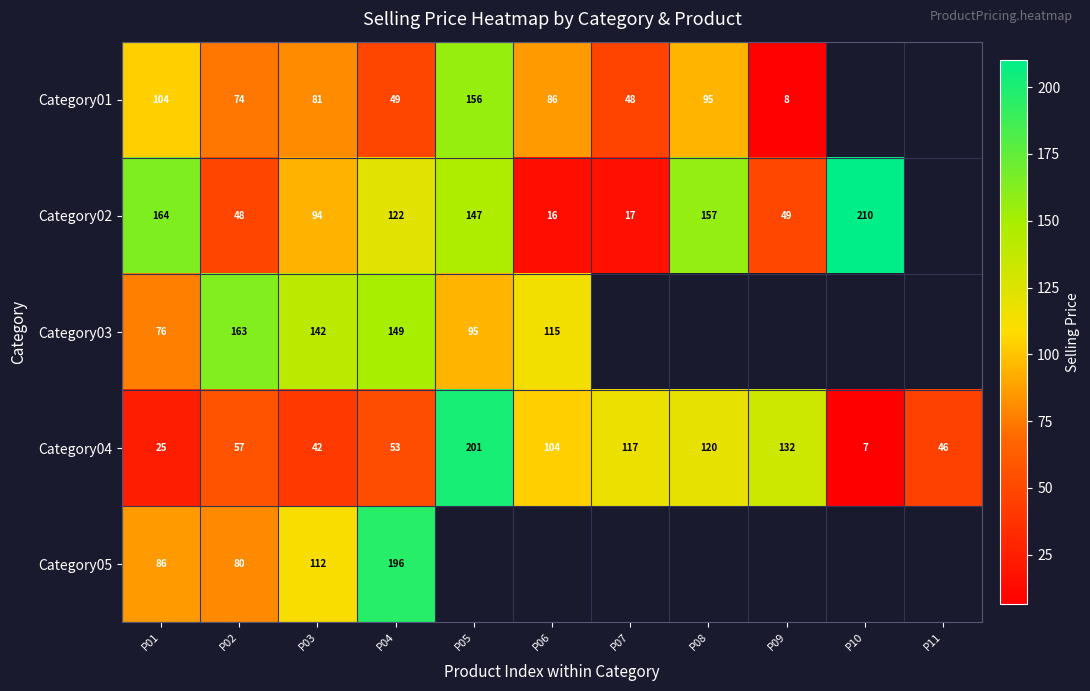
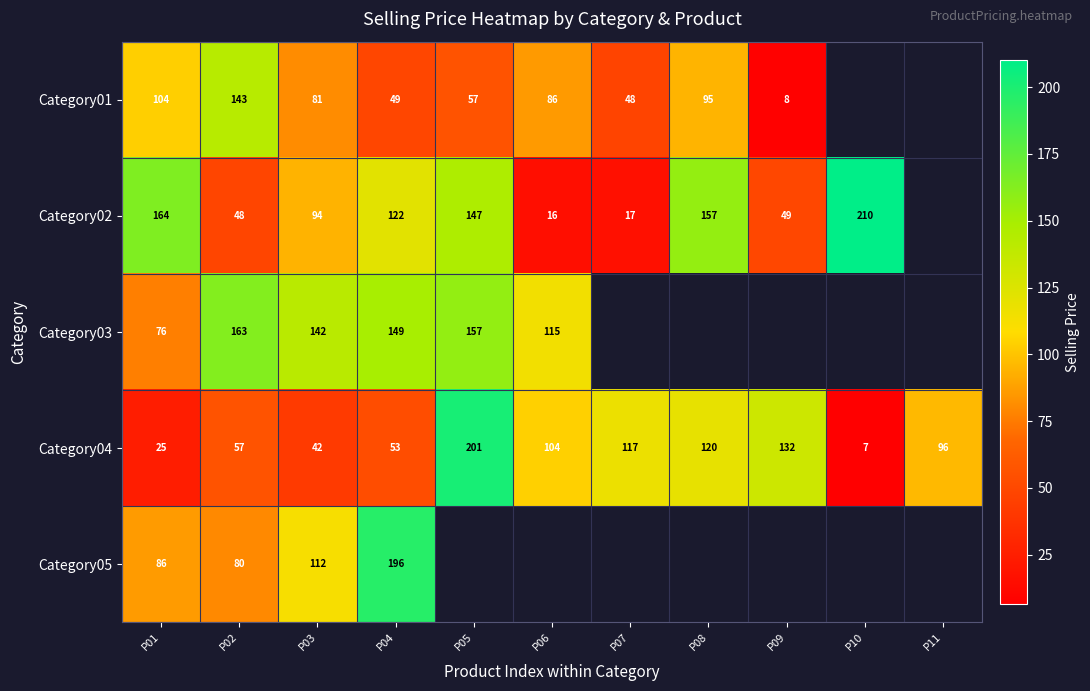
Category01, P02: 74 -> 143
Category01, P05: 156 -> 57
Category03, P05: 95 -> 157
Category04, P11: 46 -> 96
